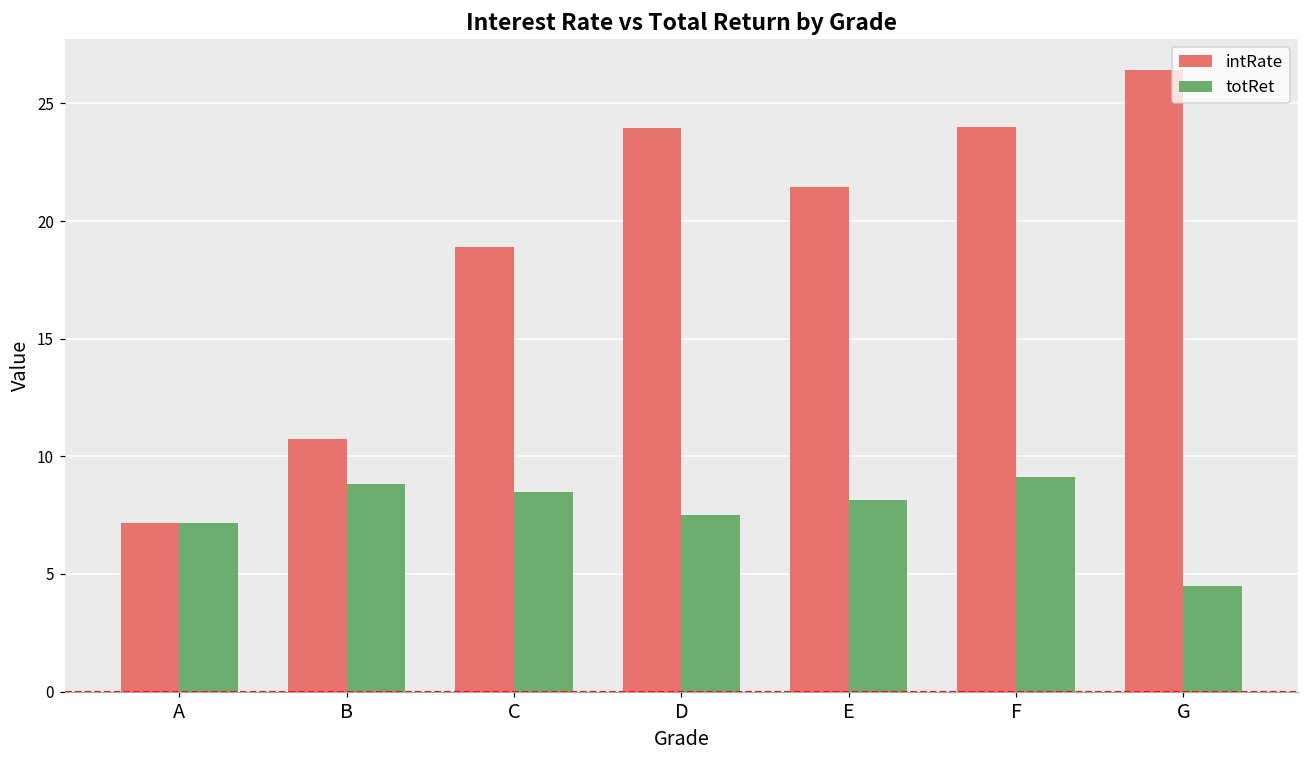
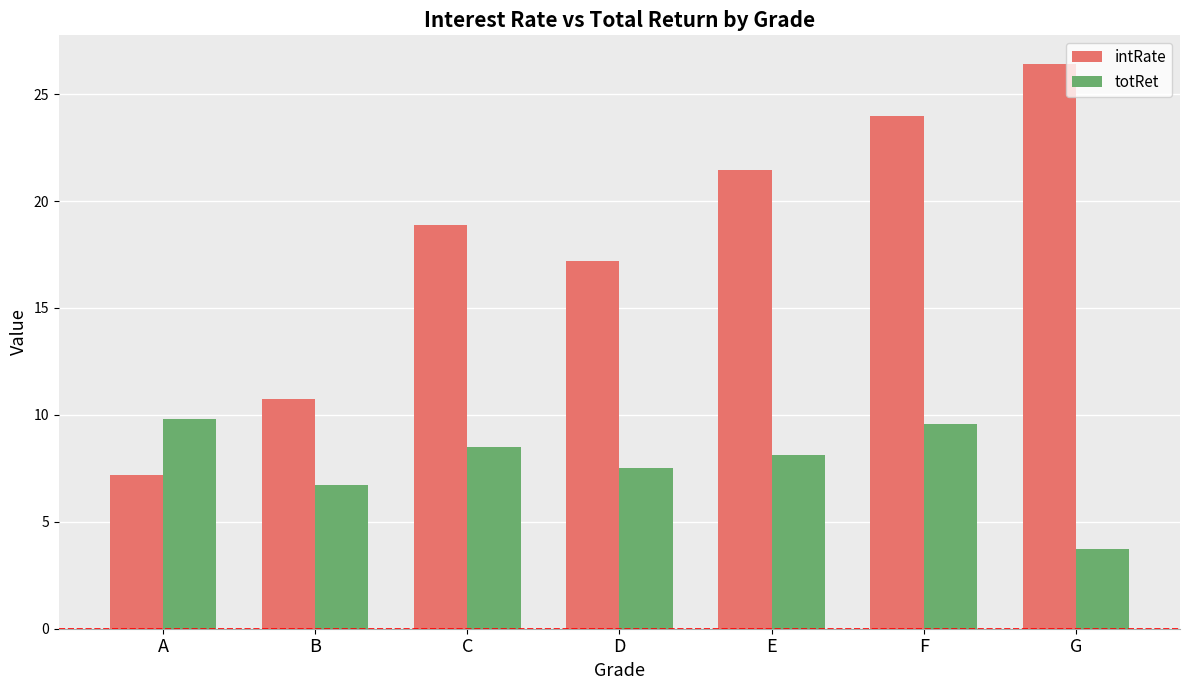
totRet, A: 7.2 -> 9.8
totRet, B: 8.8 -> 6.7
intRate, D: 23.9 -> 17.2
totRet, F: 9.1 -> 9.6
totRet, G: 4.5 -> 3.7
